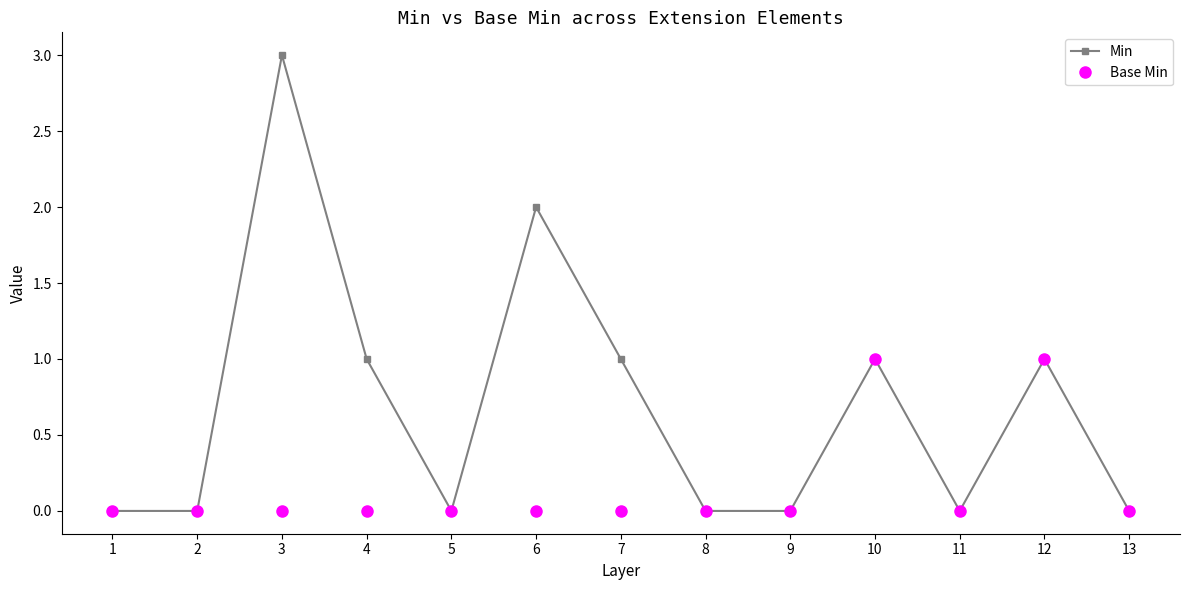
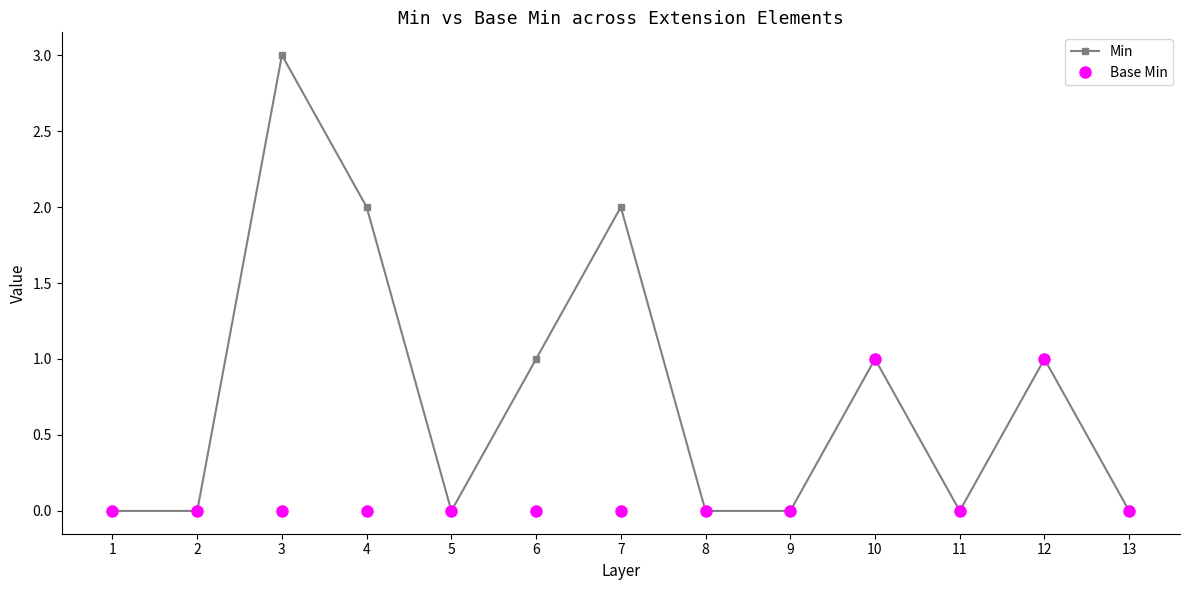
Min, 4: 1 -> 2
Min, 6: 2 -> 1
Min, 7: 1 -> 2
